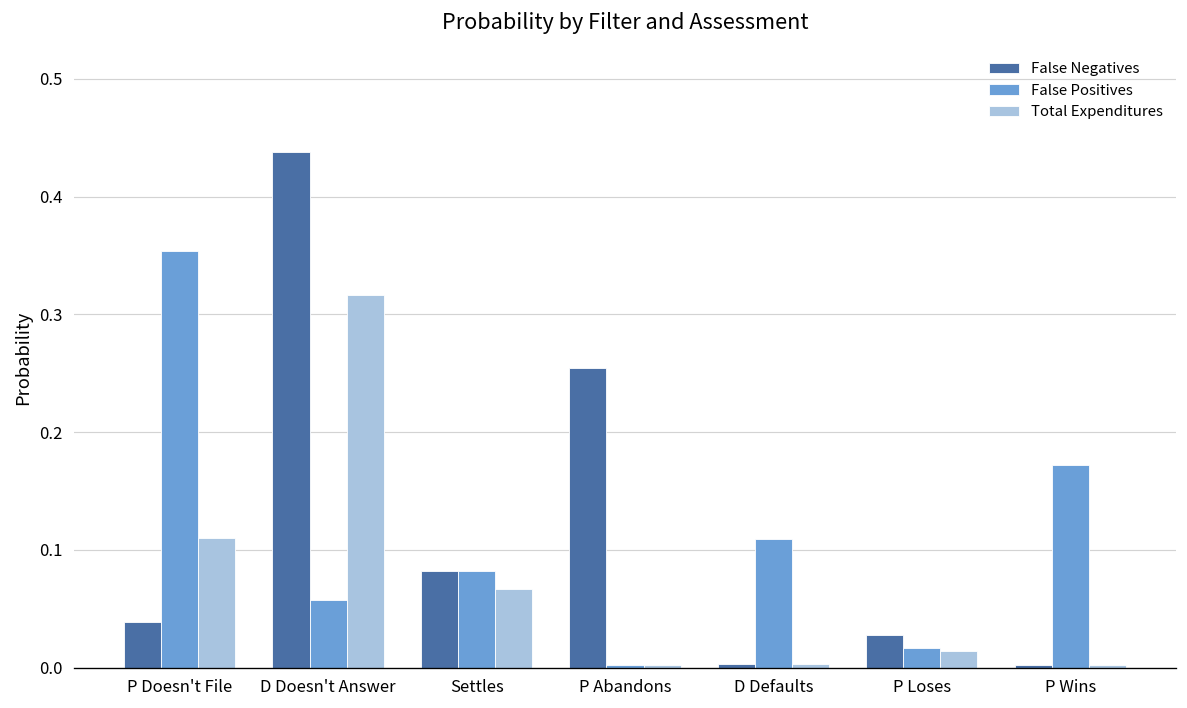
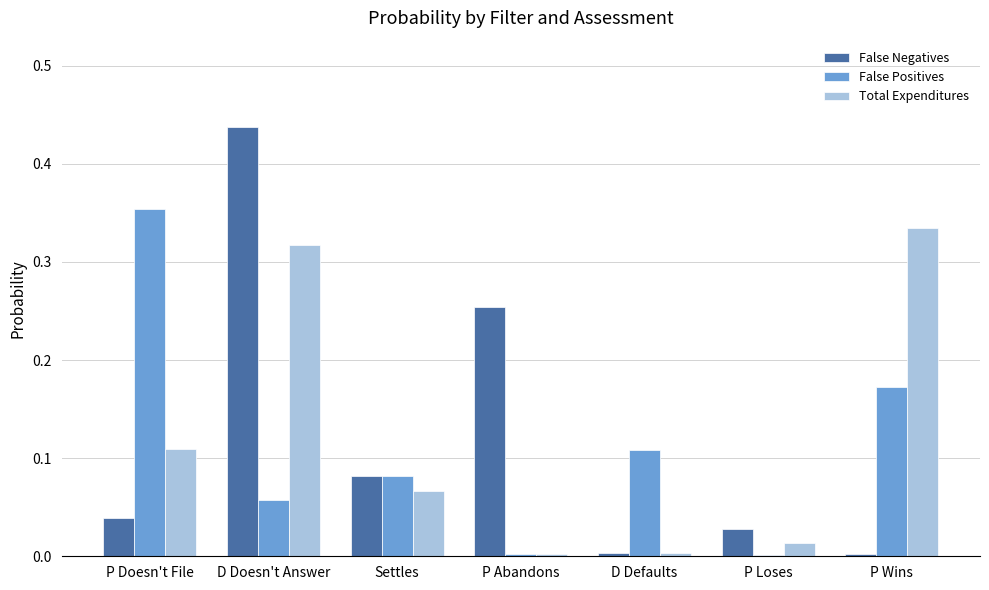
False Positives, P Loses: 0.02 -> 0.00
Total Expenditures, P Wins: 0.00 -> 0.33
